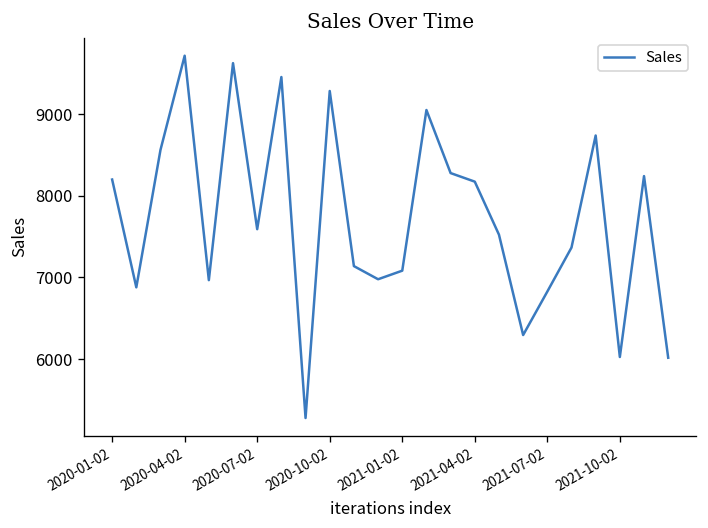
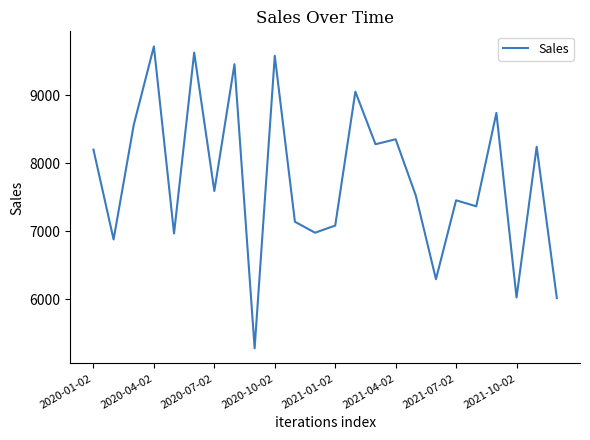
2020-10-02: 9300 -> 9600
2021-04-02: 8200 -> 8400
2021-07-02: 6800 -> 7500
